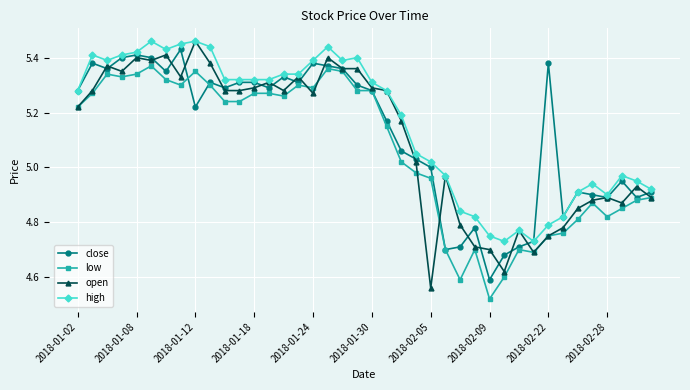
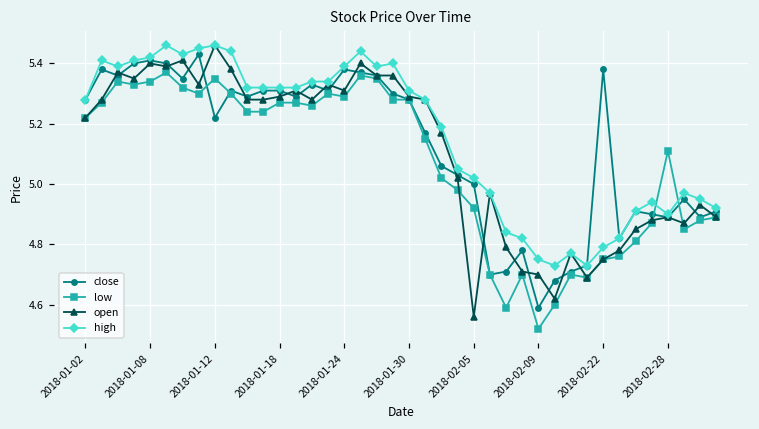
open, 2018-01-24: 5.27 -> 5.31
low, 2018-02-05: 4.96 -> 4.92
low, 2018-02-28: 4.82 -> 5.11
